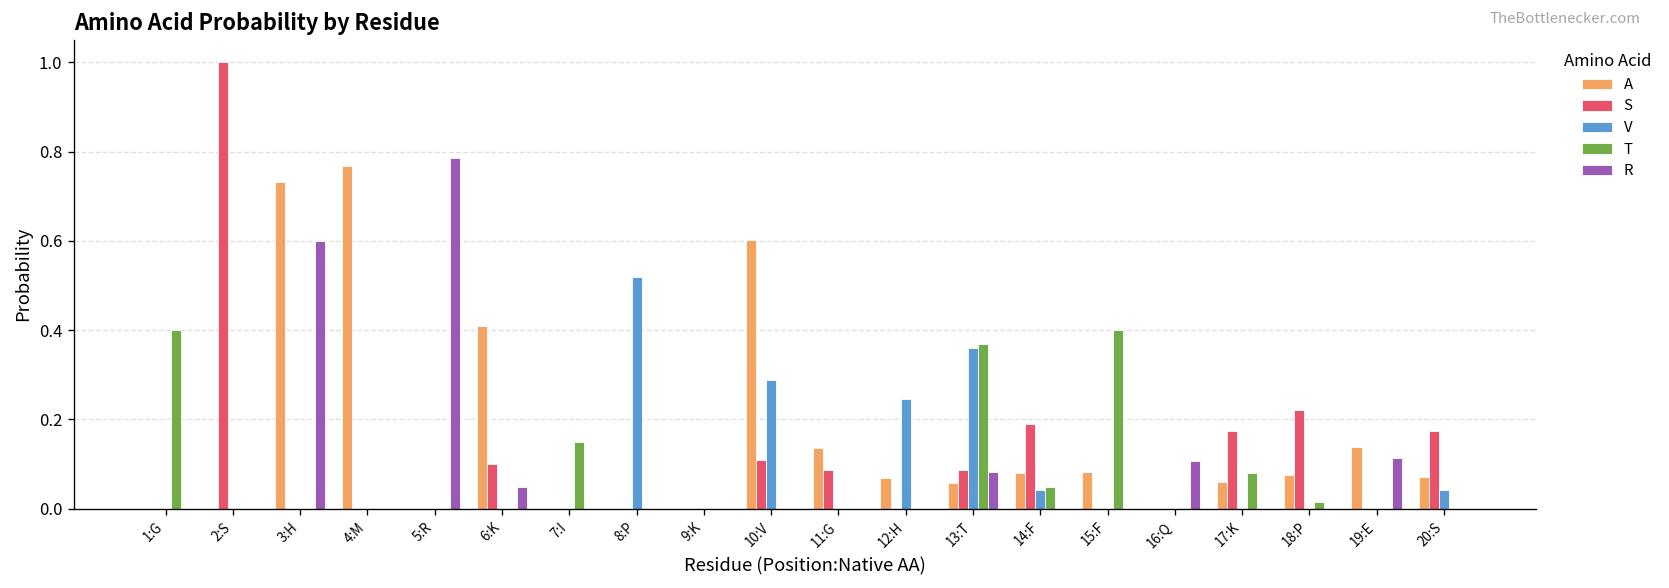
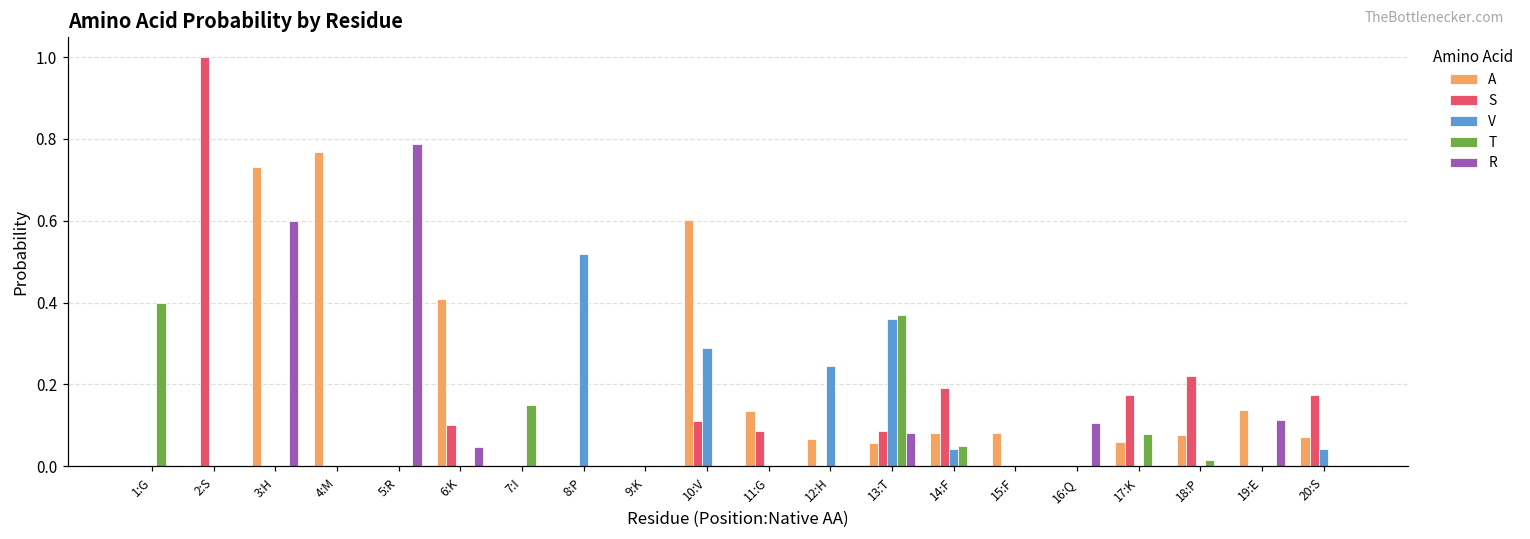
T, 15:F: 0.4 -> 0.0
